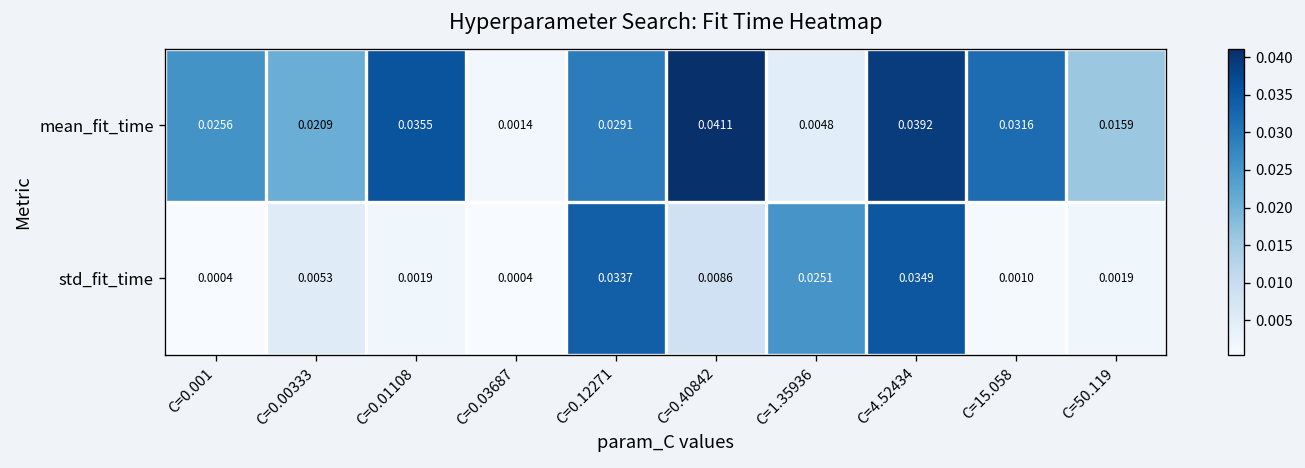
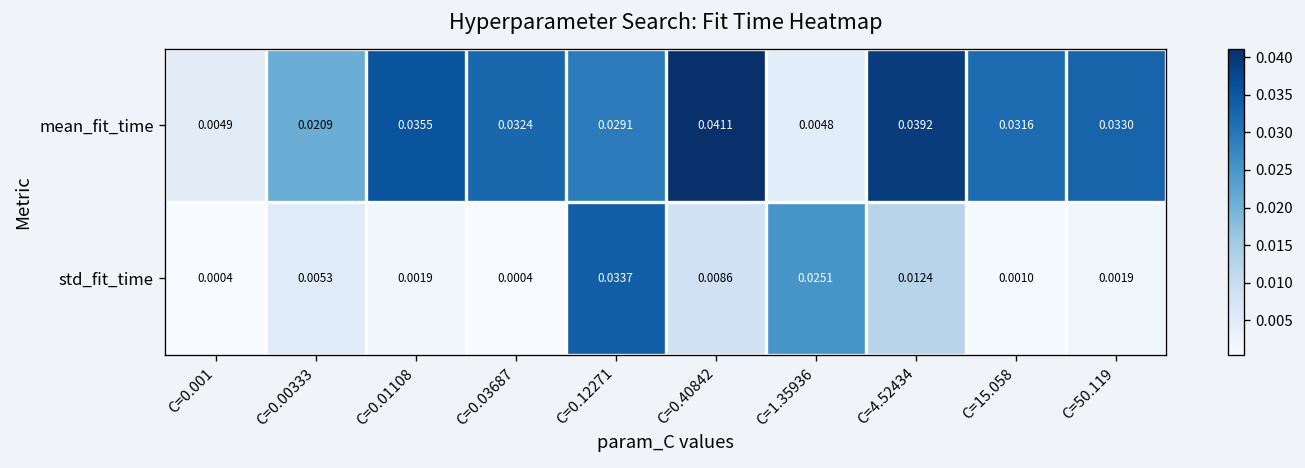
mean_fit_time, C=0.001: 0.0256 -> 0.0049
mean_fit_time, C=0.03687: 0.0014 -> 0.0324
mean_fit_time, C=50.119: 0.0159 -> 0.0330
std_fit_time, C=4.52434: 0.0349 -> 0.0124
